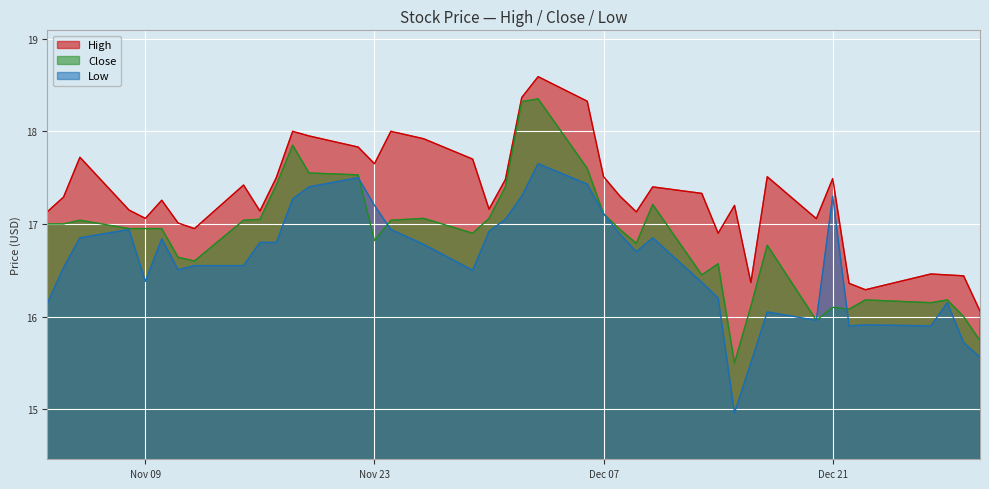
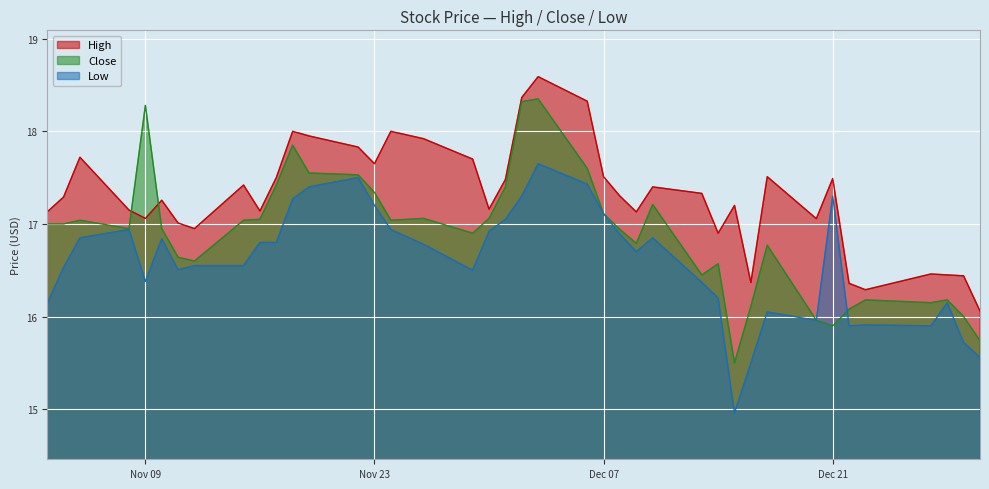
Close, Nov 09: 17.0 -> 18.3
Close, Nov 23: 16.8 -> 17.3
Close, Dec 21: 16.1 -> 15.9
